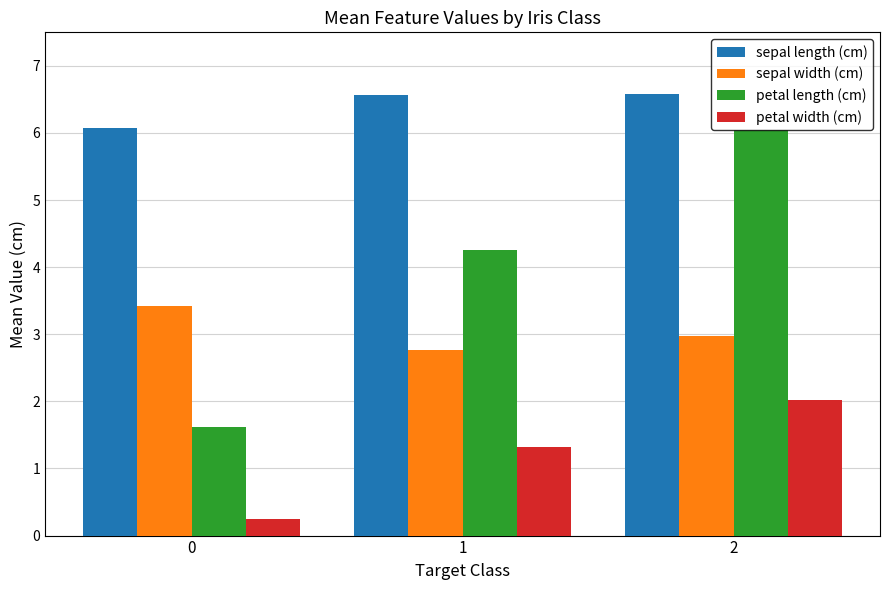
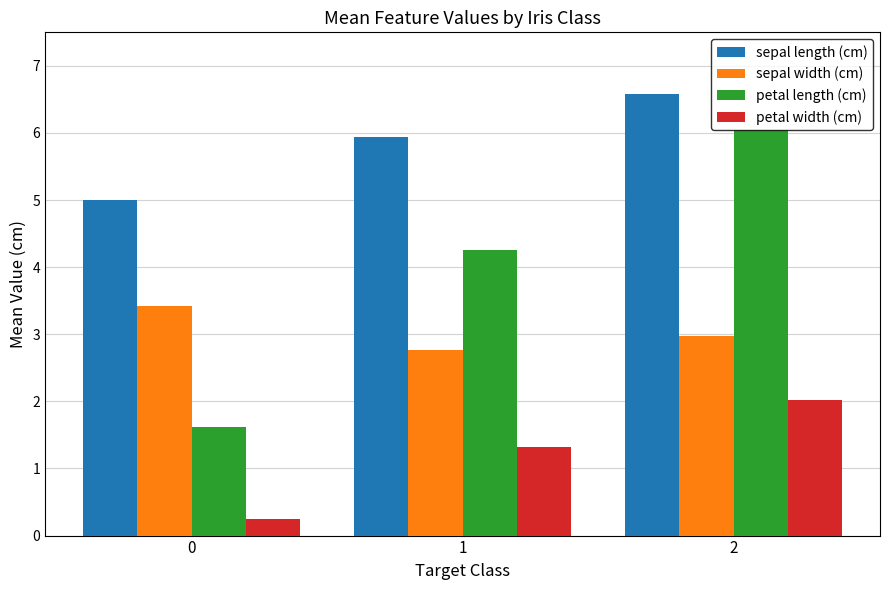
sepal length (cm), 0: 6.1 -> 5.0
sepal length (cm), 1: 6.6 -> 5.9
